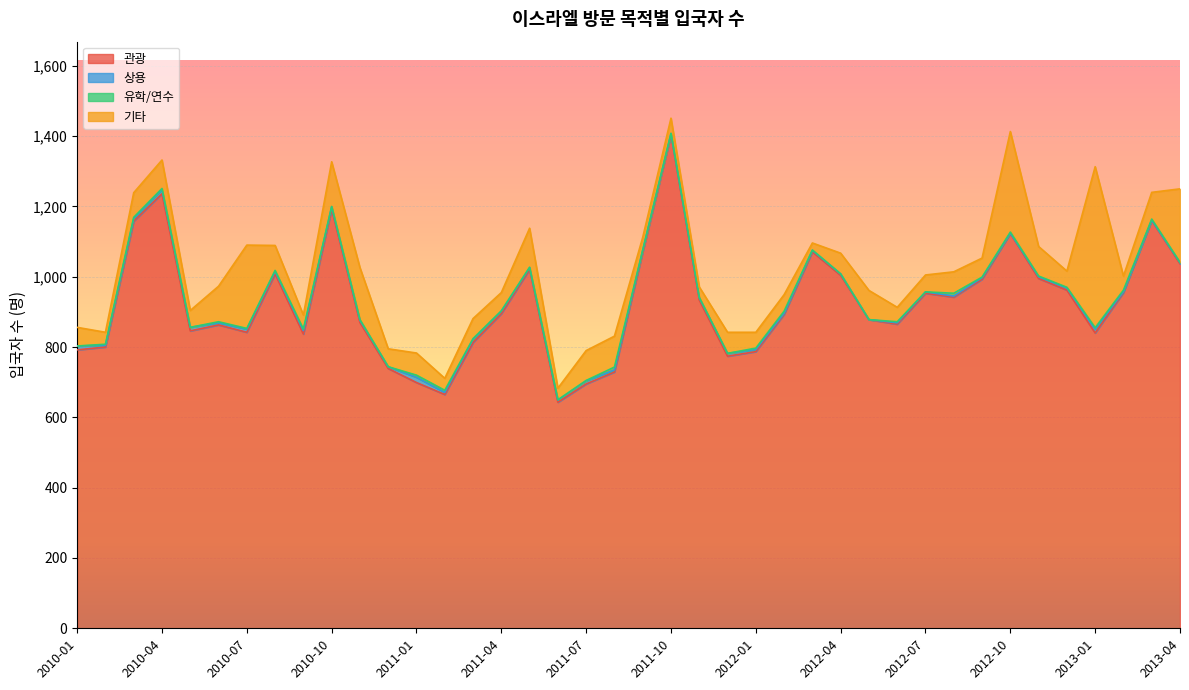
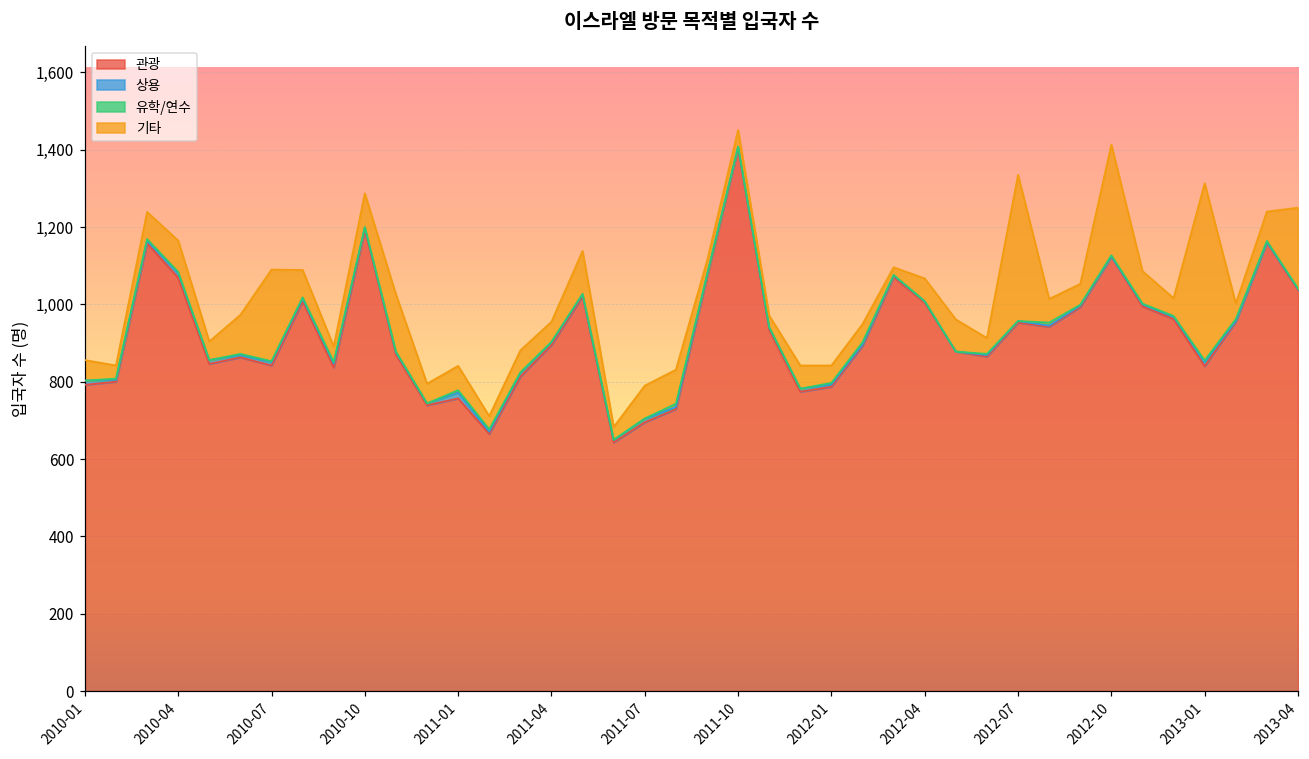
관광, 2010-04: 1,240 -> 1,070
기타, 2010-10: 130 -> 90
관광, 2011-01: 700 -> 760
기타, 2012-07: 50 -> 380
